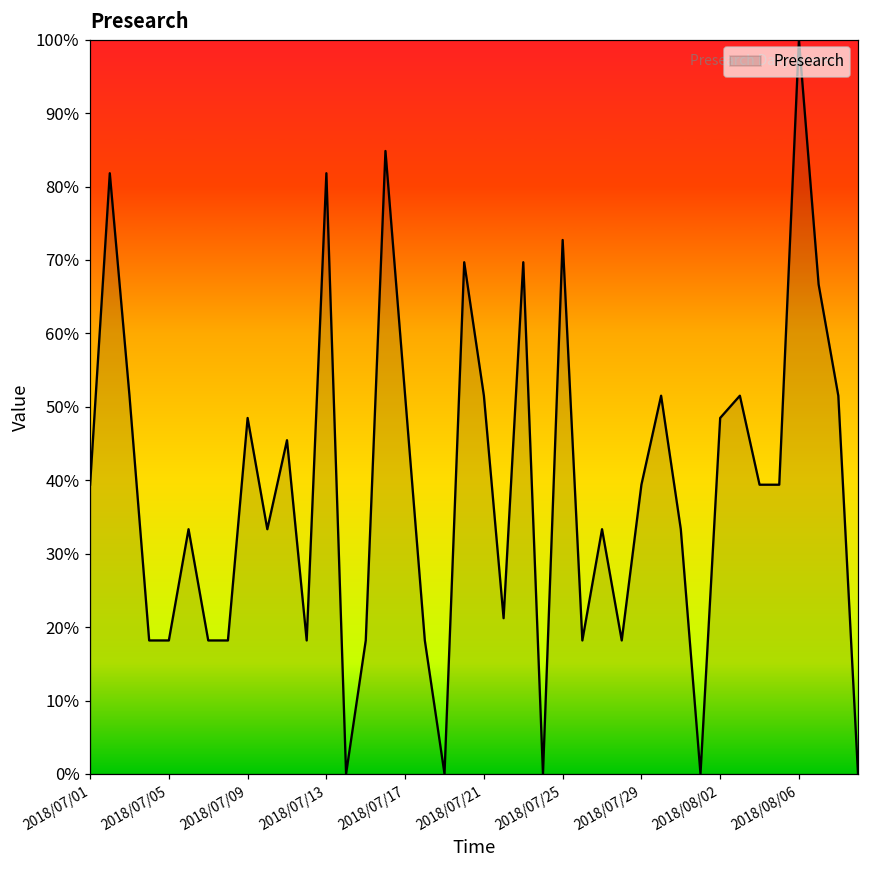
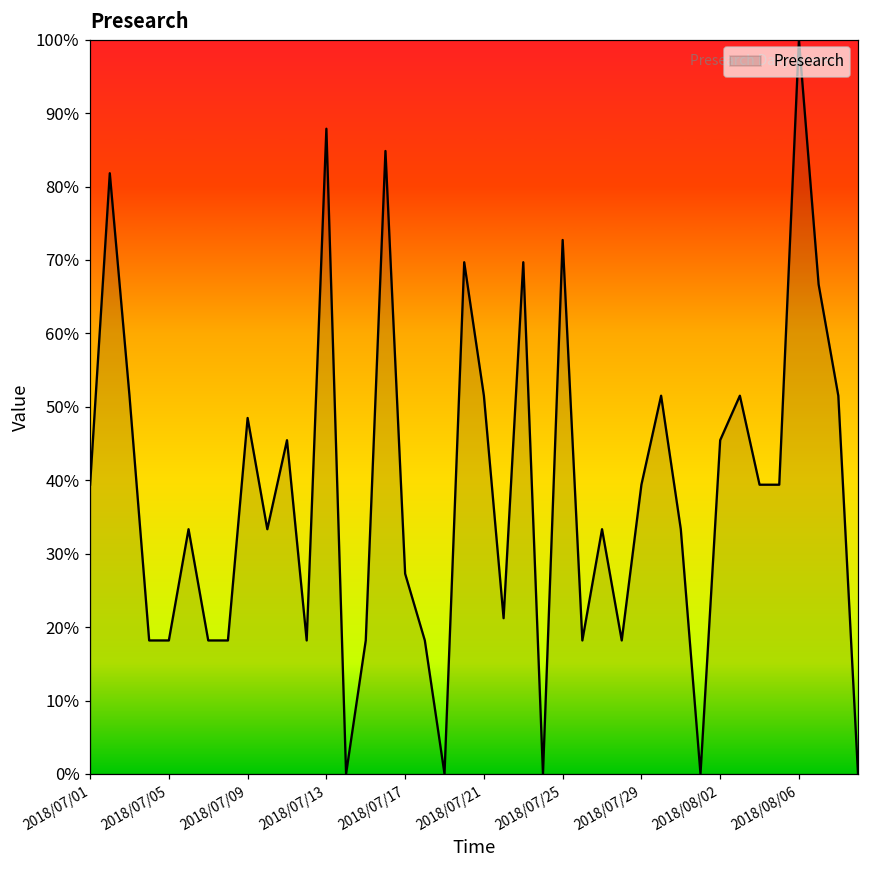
2018/07/13: 82% -> 88%
2018/07/17: 52% -> 27%
2018/08/02: 48% -> 45%
